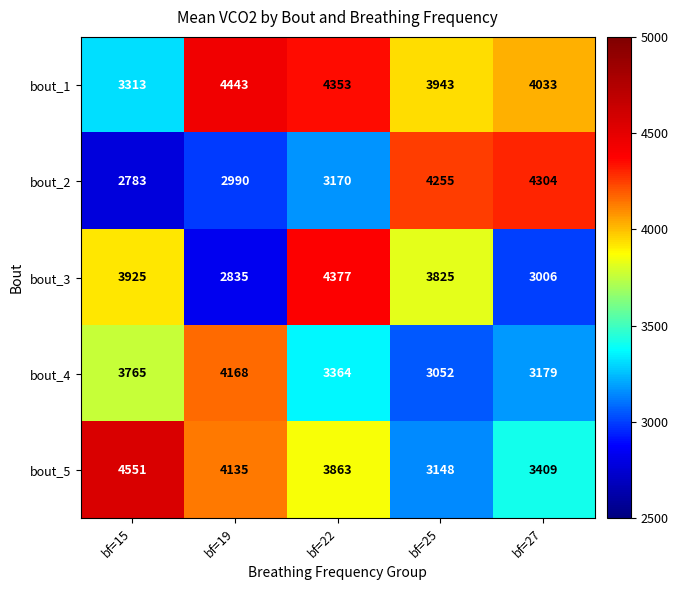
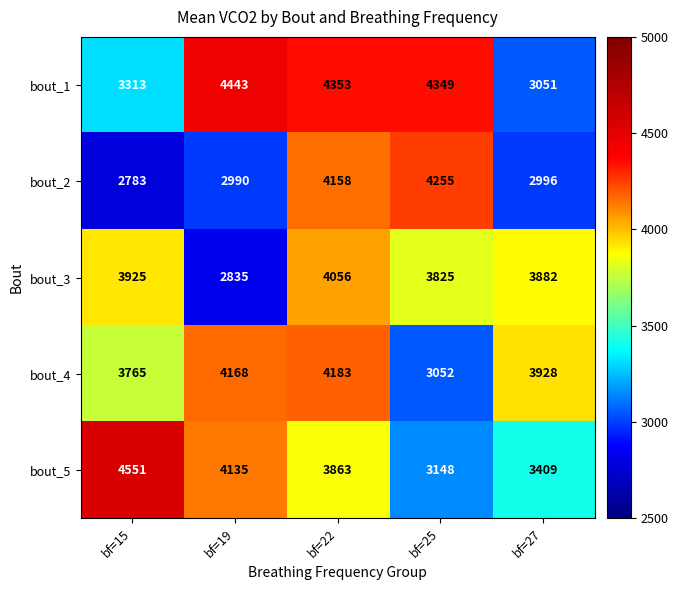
bout_1, bf=25: 3943 -> 4349
bout_1, bf=27: 4033 -> 3051
bout_2, bf=22: 3170 -> 4158
bout_2, bf=27: 4304 -> 2996
bout_3, bf=22: 4377 -> 4056
bout_3, bf=27: 3006 -> 3882
bout_4, bf=22: 3364 -> 4183
bout_4, bf=27: 3179 -> 3928
